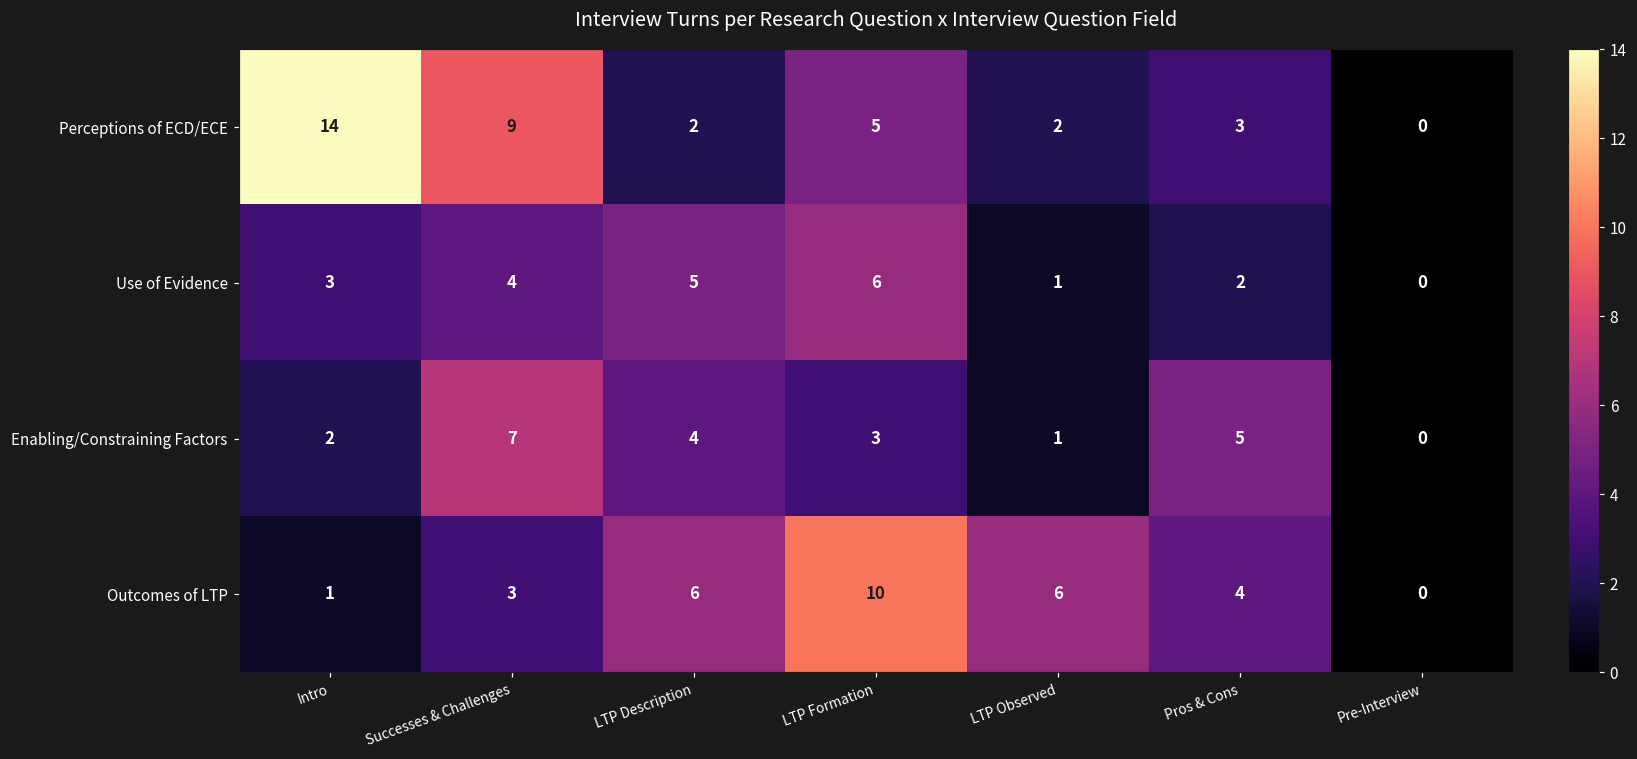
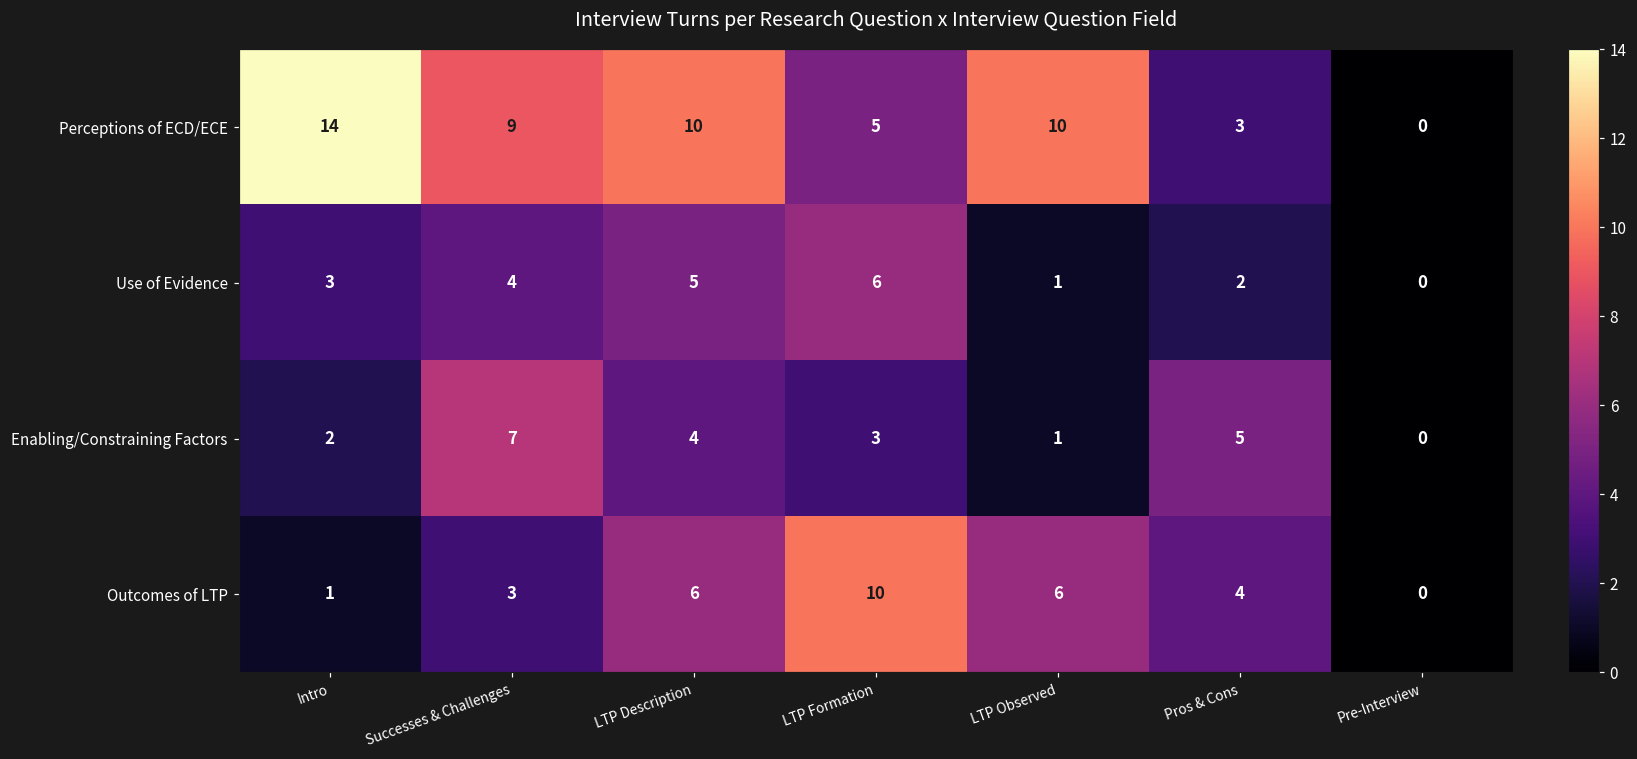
Perceptions of ECD/ECE, LTP Description: 2 -> 10
Perceptions of ECD/ECE, LTP Observed: 2 -> 10
